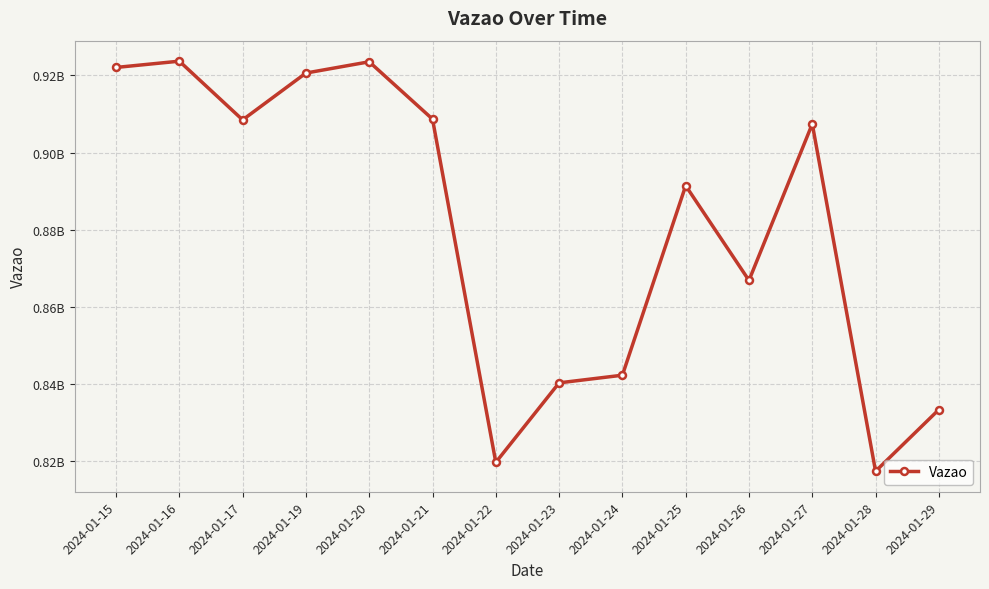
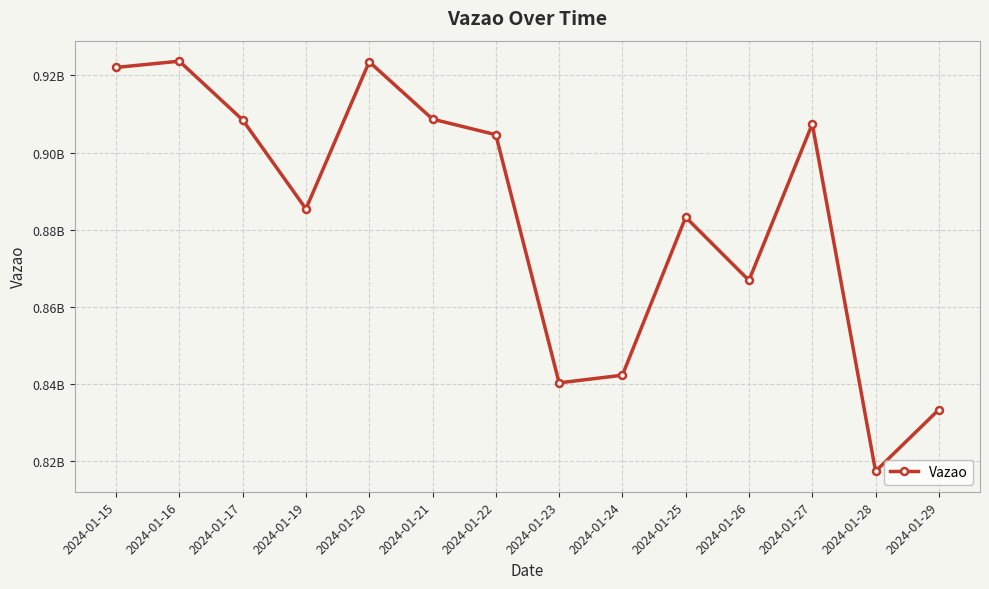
2024-01-19: 921000000 -> 885000000
2024-01-22: 820000000 -> 905000000
2024-01-25: 891000000 -> 883000000
